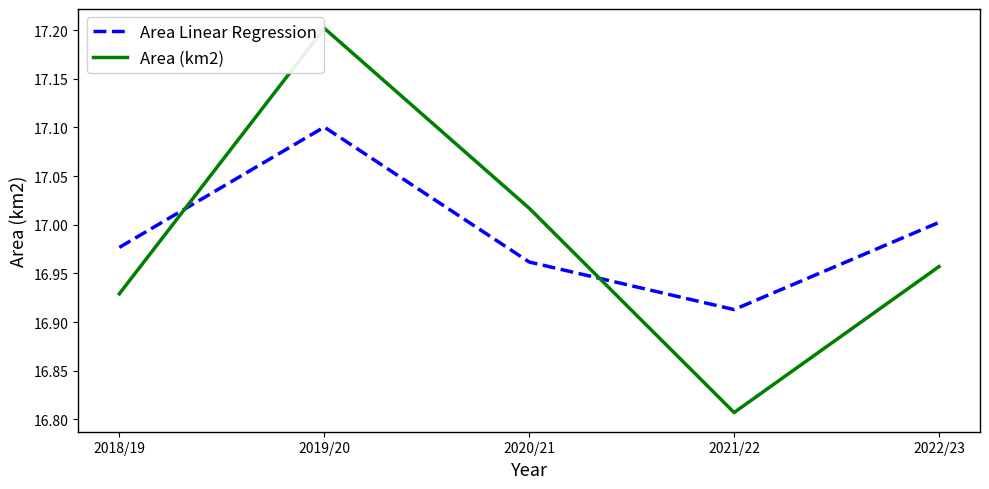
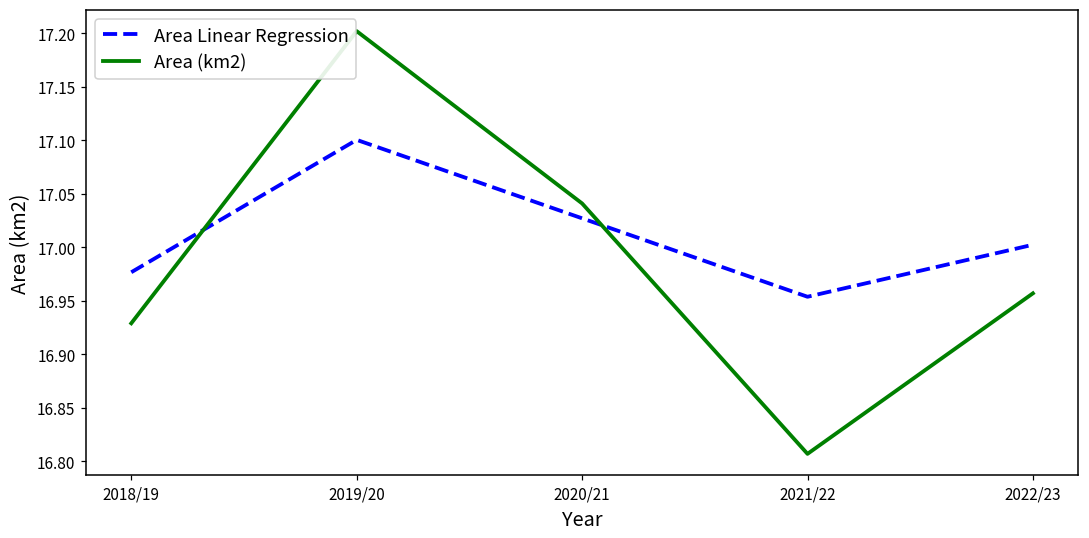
Area Linear Regression, 2020/21: 16.96 -> 17.03
Area (km2), 2020/21: 17.02 -> 17.04
Area Linear Regression, 2021/22: 16.91 -> 16.95
